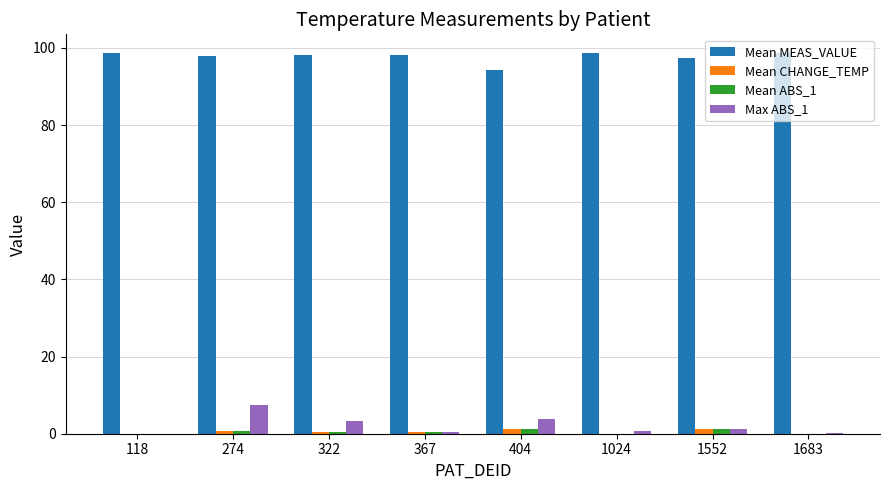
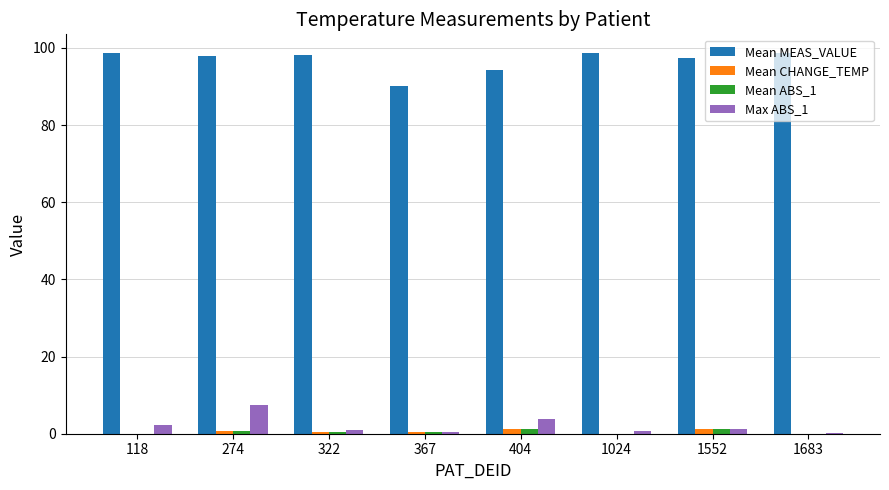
Max ABS_1, 118: 0 -> 2
Max ABS_1, 322: 3 -> 1
Mean MEAS_VALUE, 367: 98 -> 90
